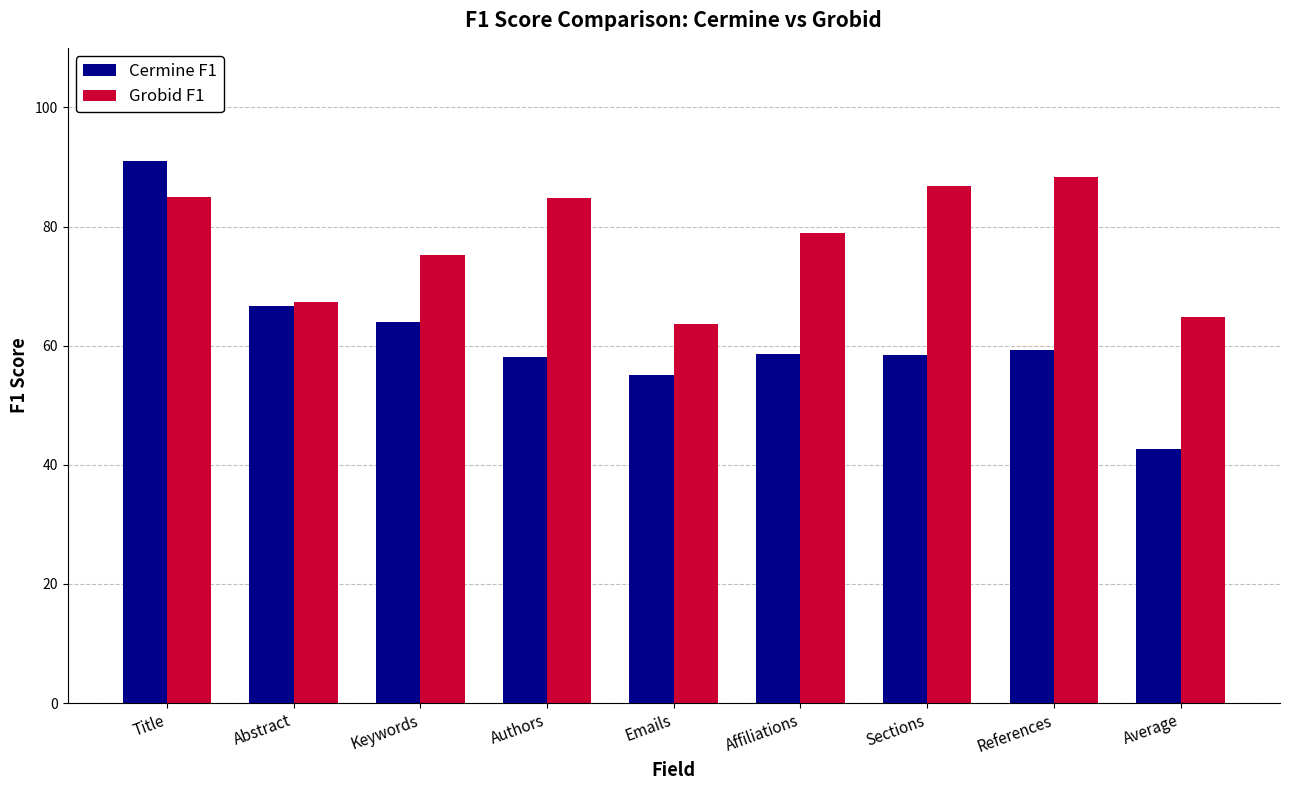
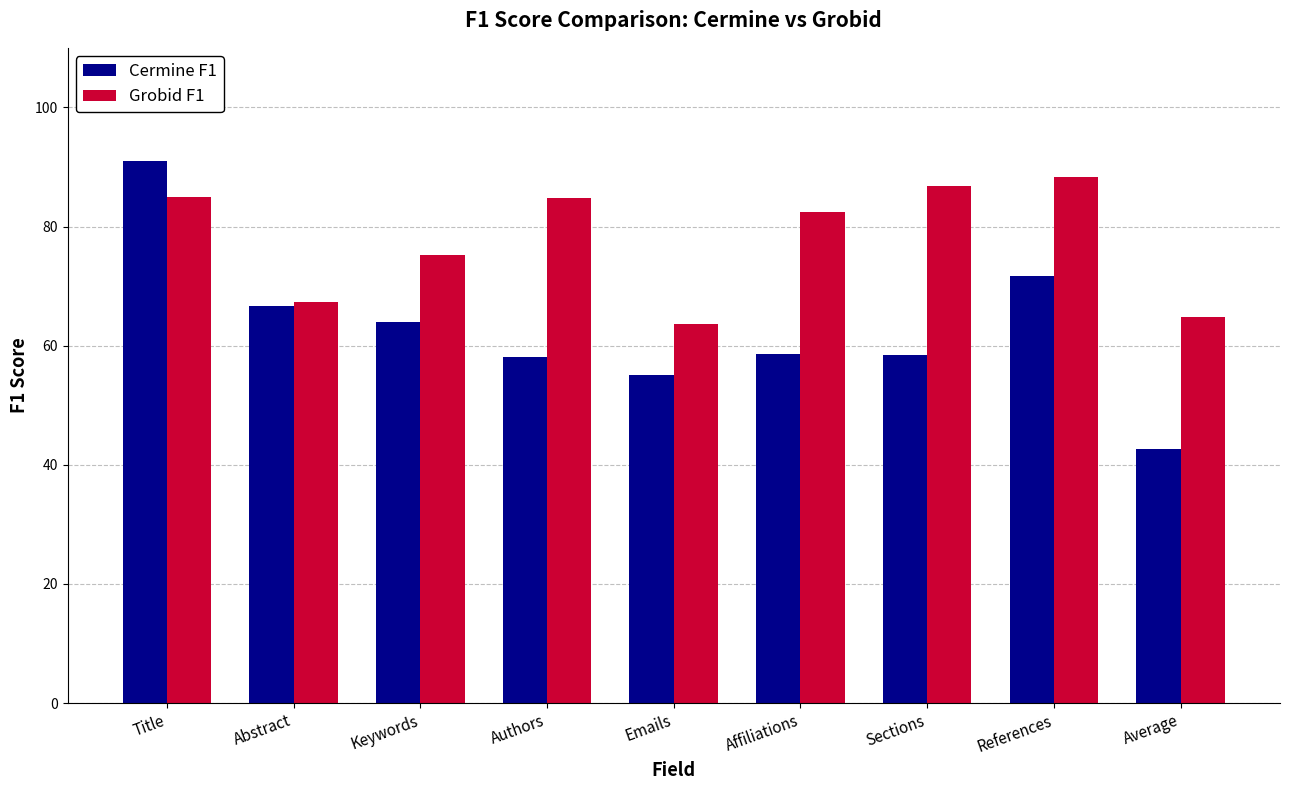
Grobid F1, Affiliations: 79 -> 82
Cermine F1, References: 59 -> 72
